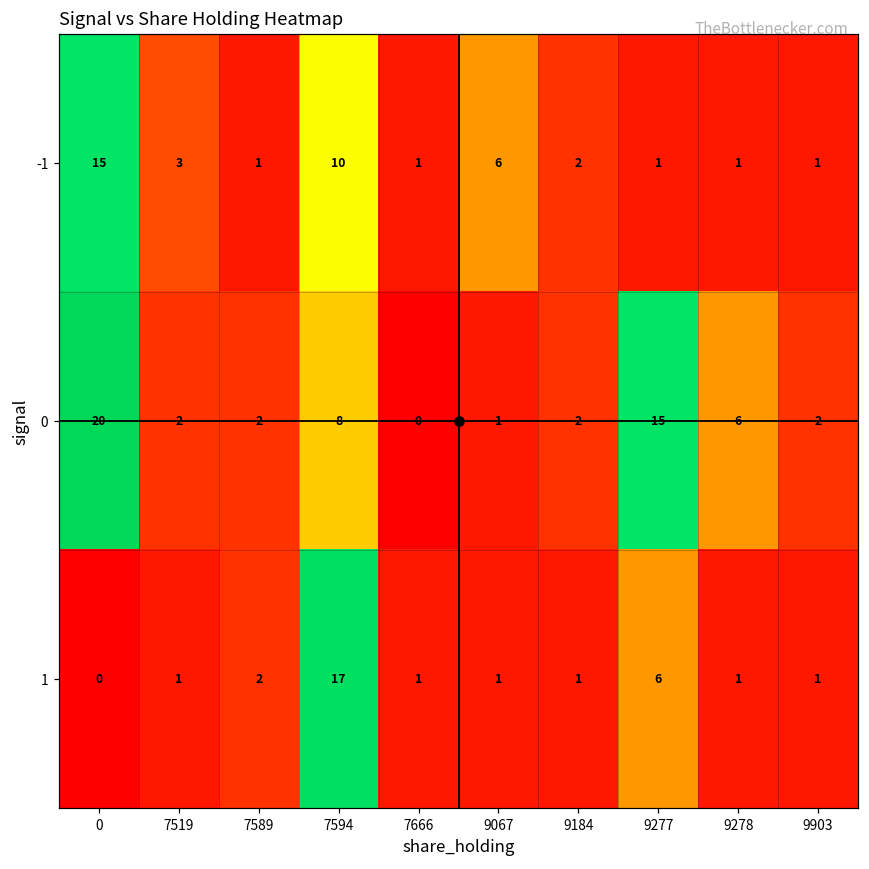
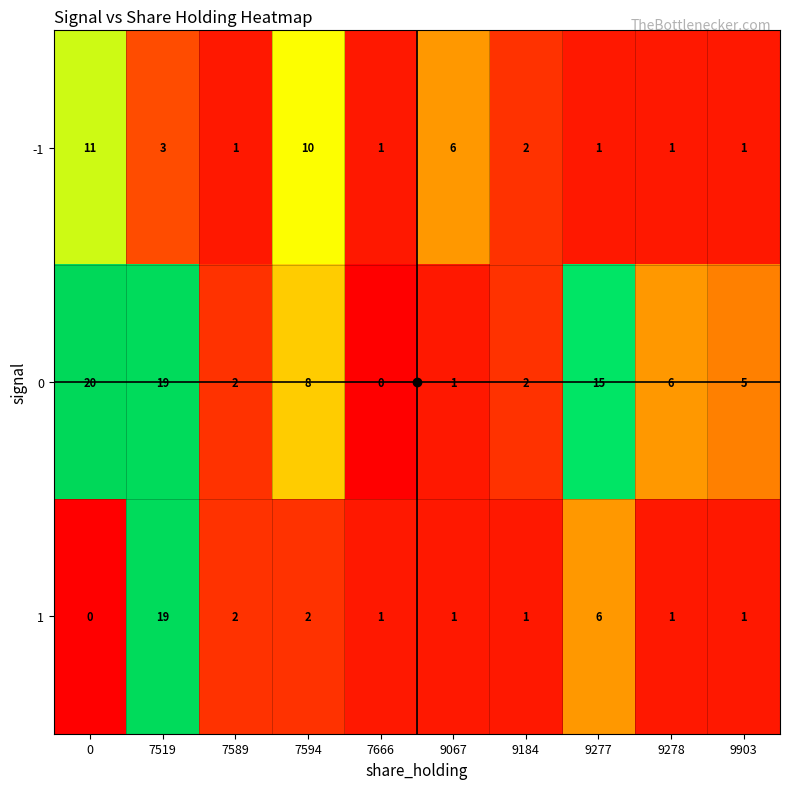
-1, 0: 15 -> 11
0, 7519: 2 -> 19
0, 9903: 2 -> 5
1, 7519: 1 -> 19
1, 7594: 17 -> 2
